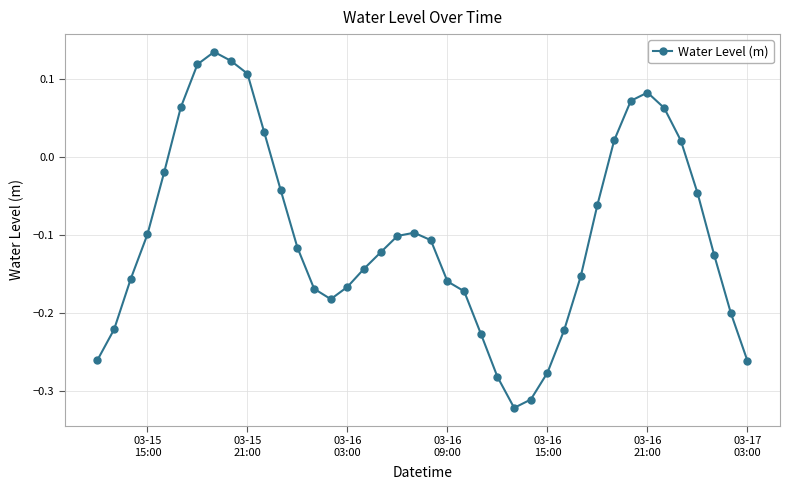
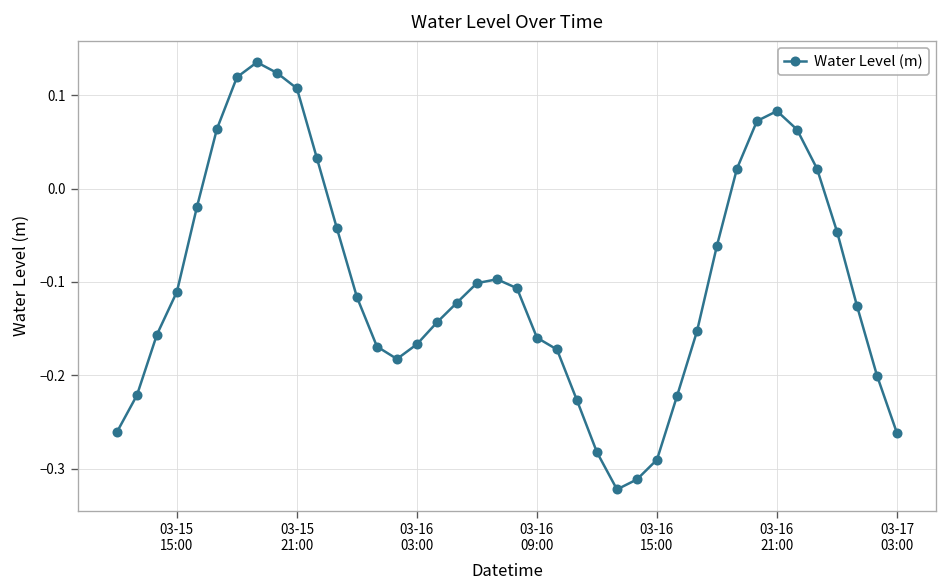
03-15 15:00: -0.10 -> -0.11
03-16 15:00: -0.28 -> -0.29
